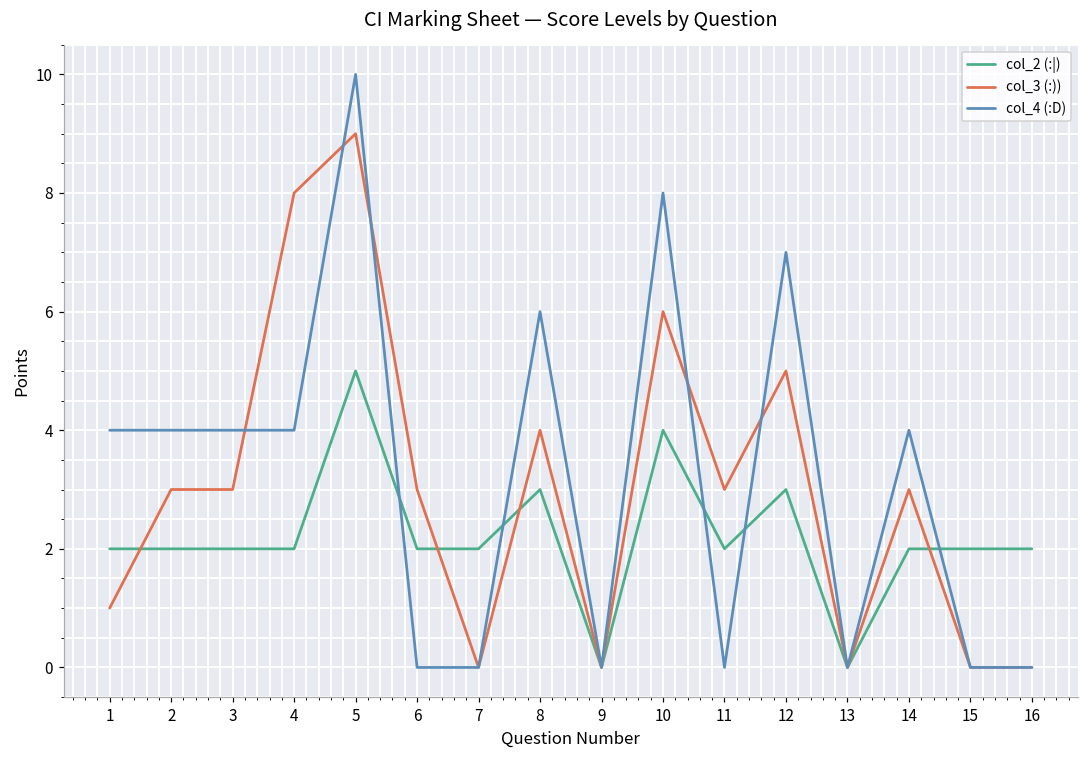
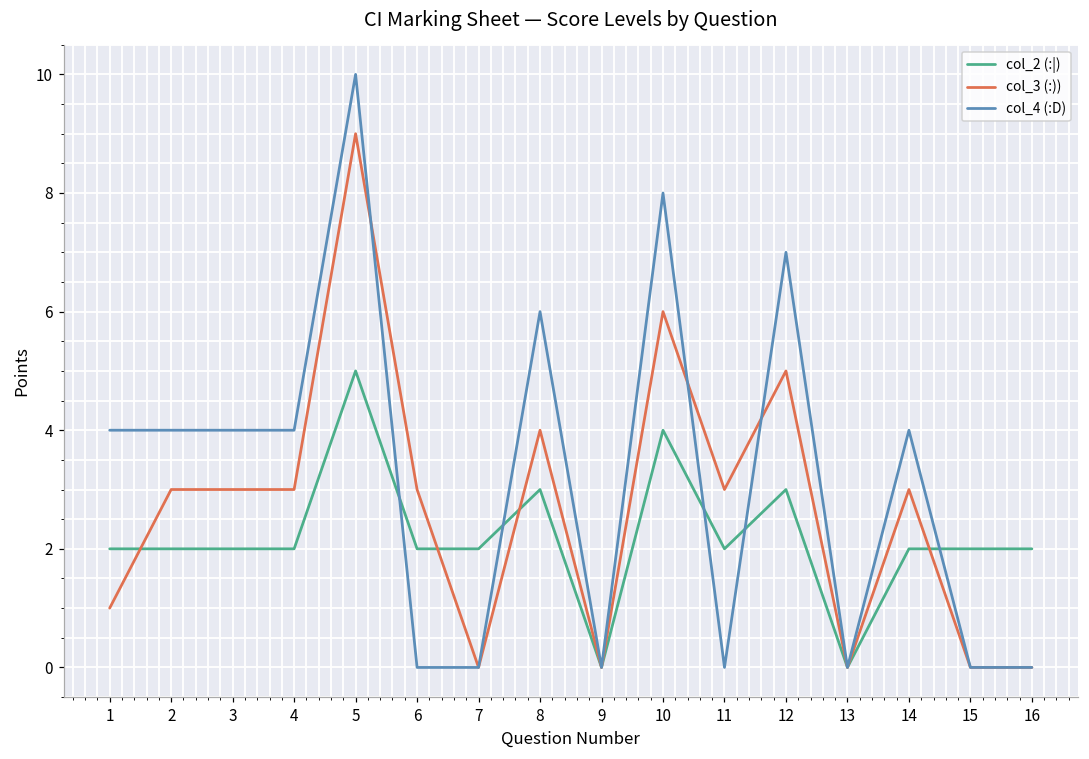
col_3 (:)), 4: 8 -> 3
